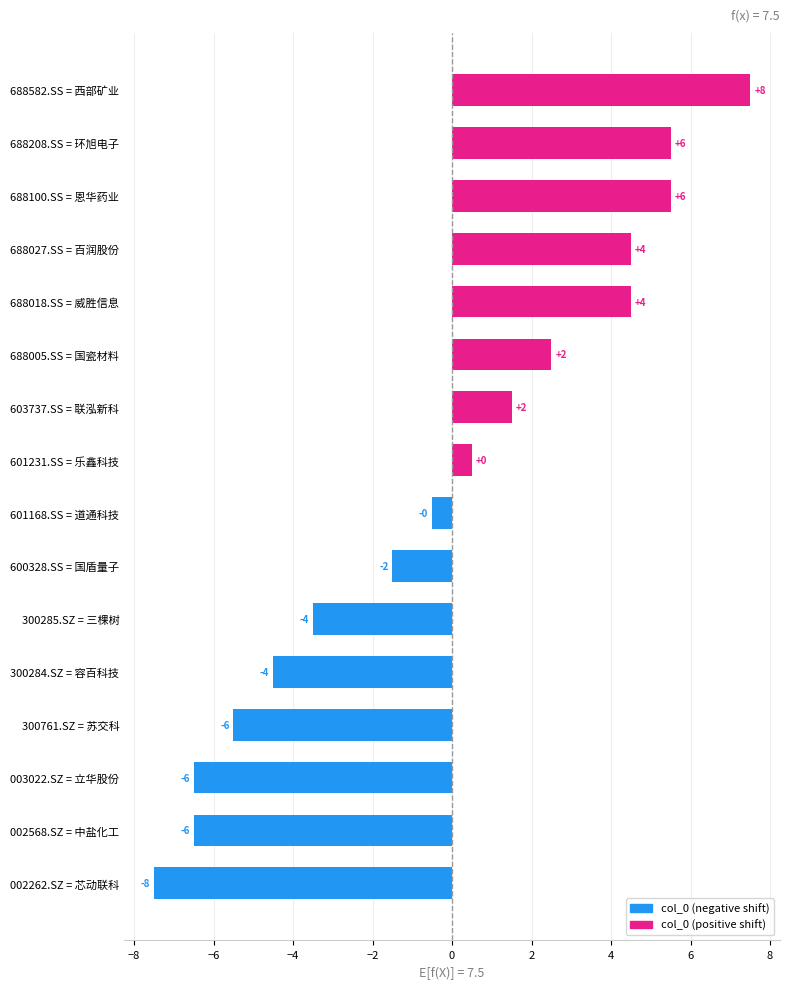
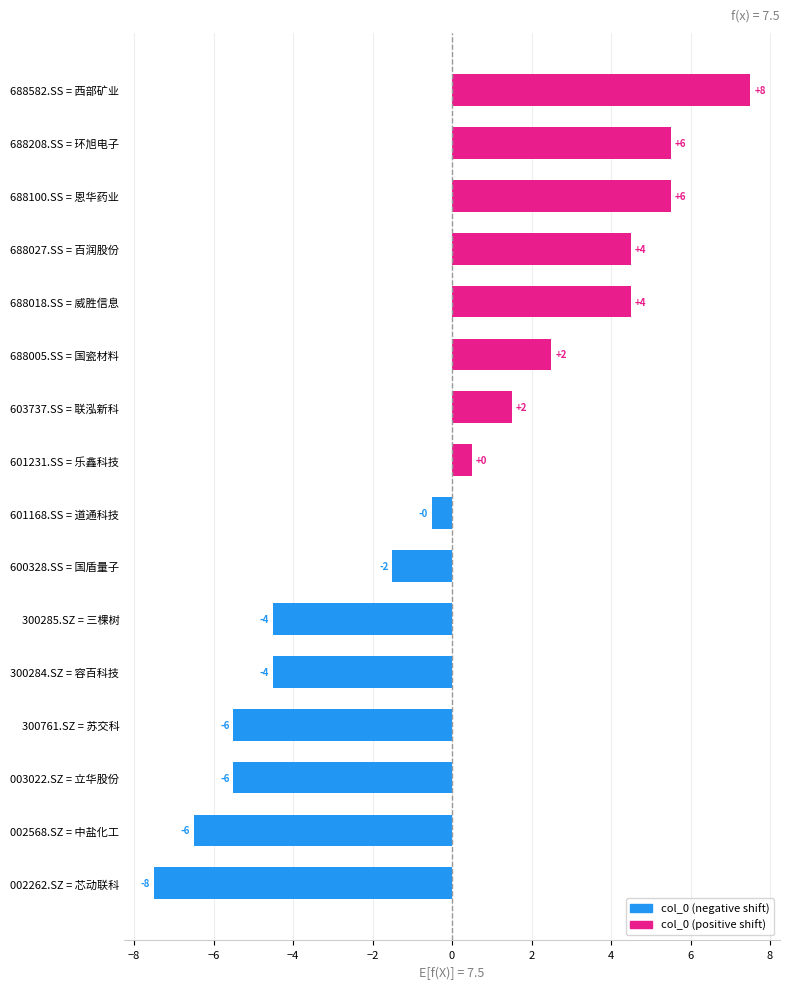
300285.SZ = 三棵树: -3.5 -> -4.5
003022.SZ = 立华股份: -6.5 -> -5.5
